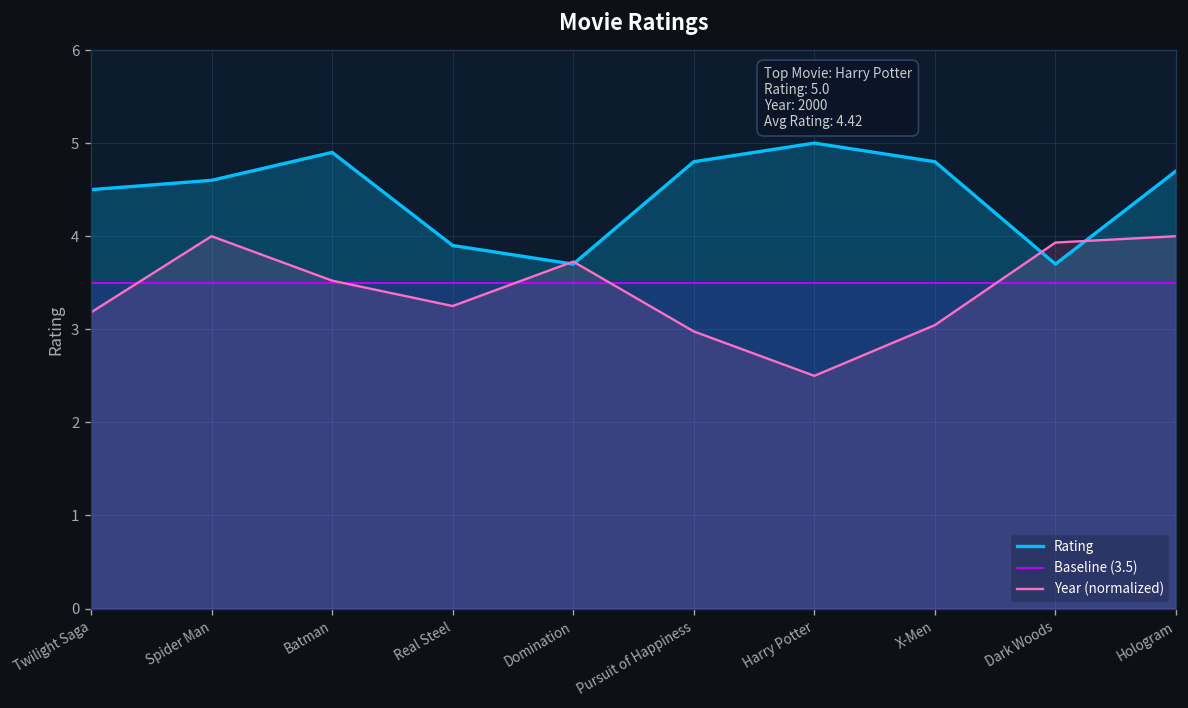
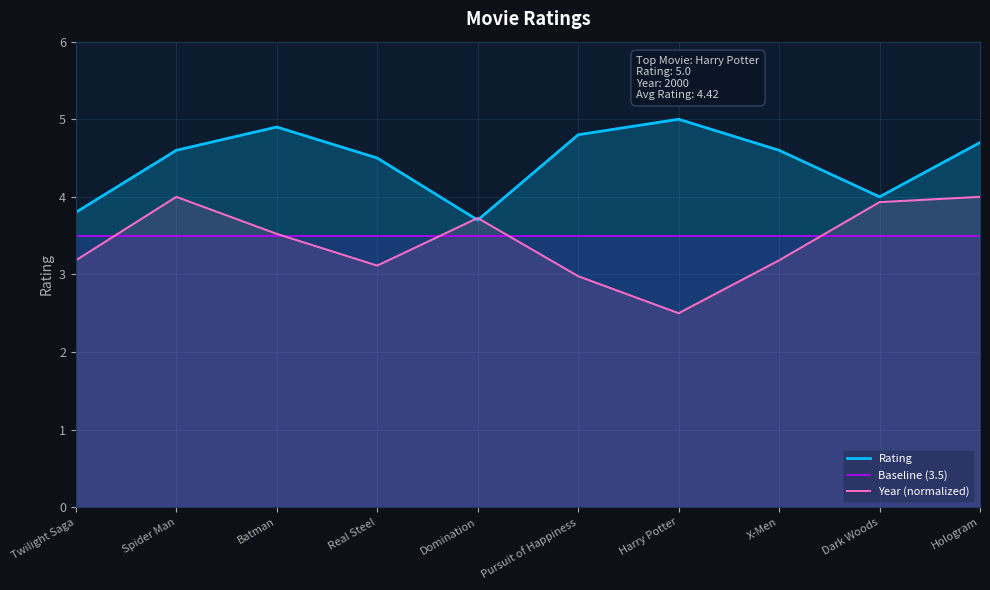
Rating, Twilight Saga: 4.5 -> 3.8
Rating, Real Steel: 3.9 -> 4.5
Year (normalized), Real Steel: 3.3 -> 3.1
Rating, X-Men: 4.8 -> 4.6
Year (normalized), X-Men: 3.0 -> 3.2
Rating, Dark Woods: 3.7 -> 4.0
